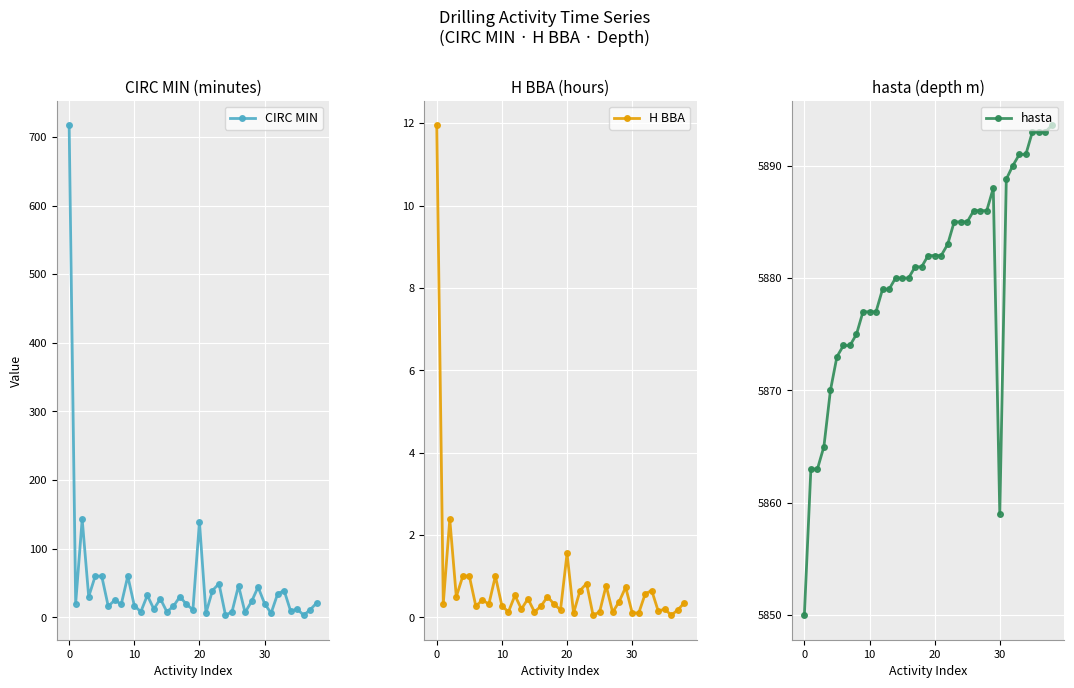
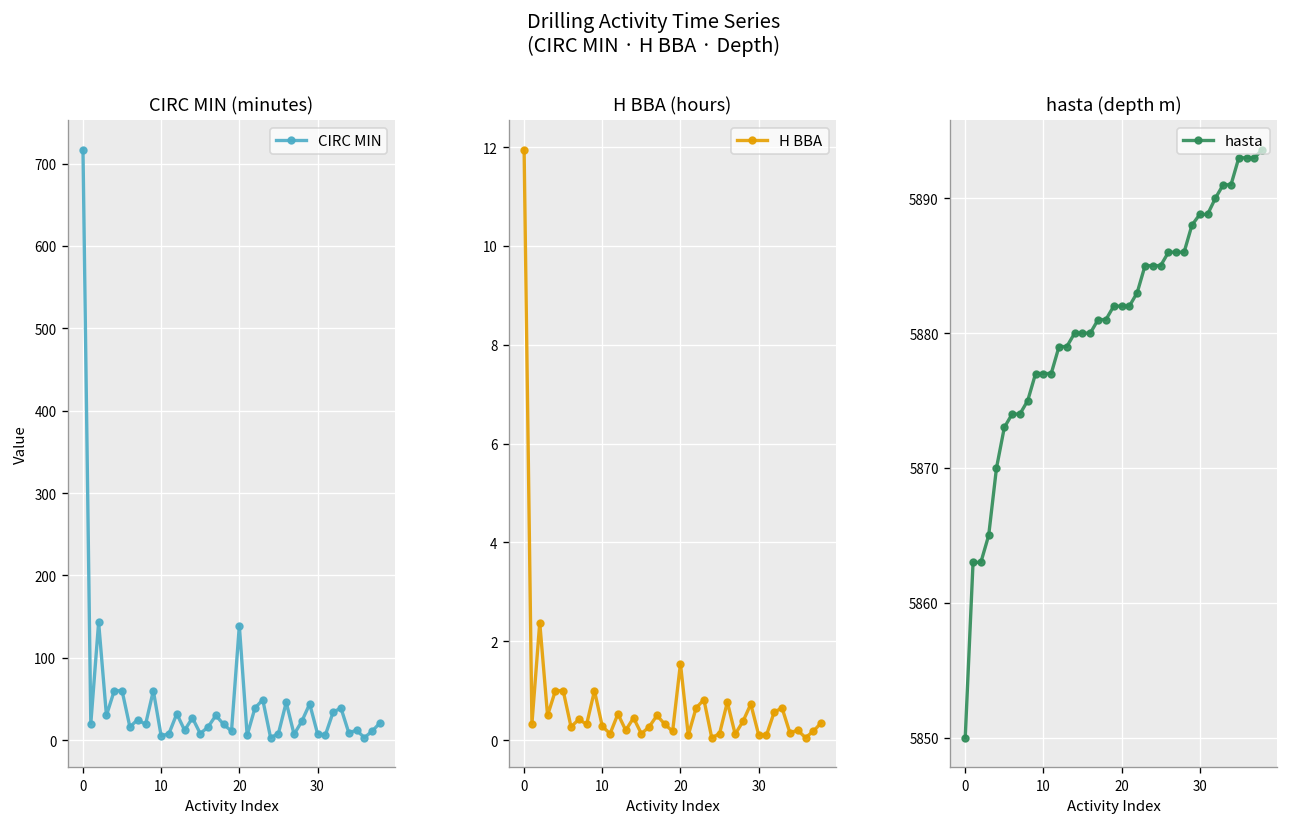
CIRC MIN (minutes), 10: 20 -> 10
CIRC MIN (minutes), 30: 20 -> 10
hasta (depth m), 30: 5859.0 -> 5888.8
